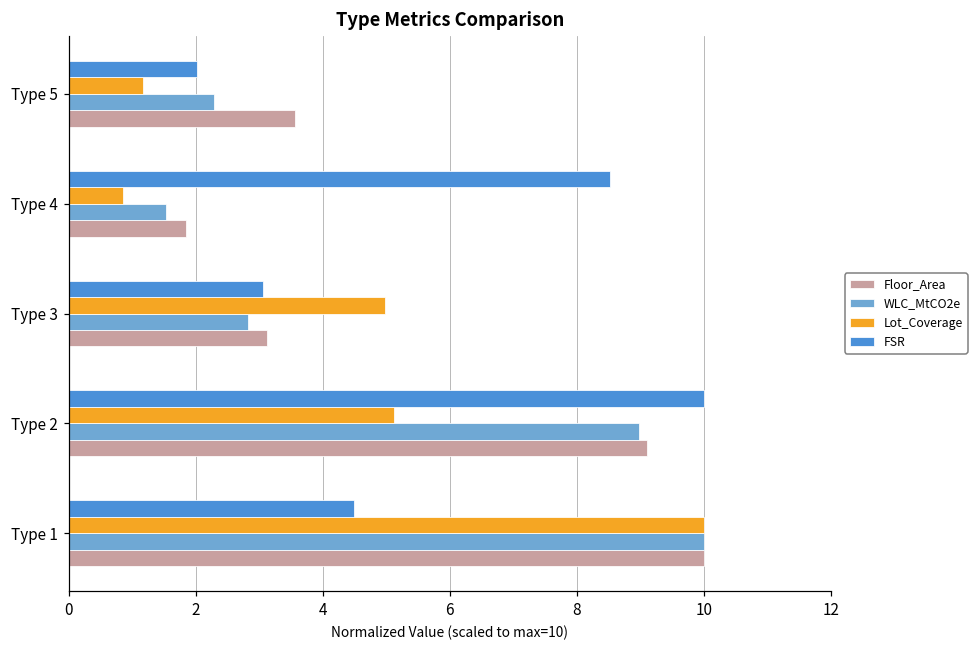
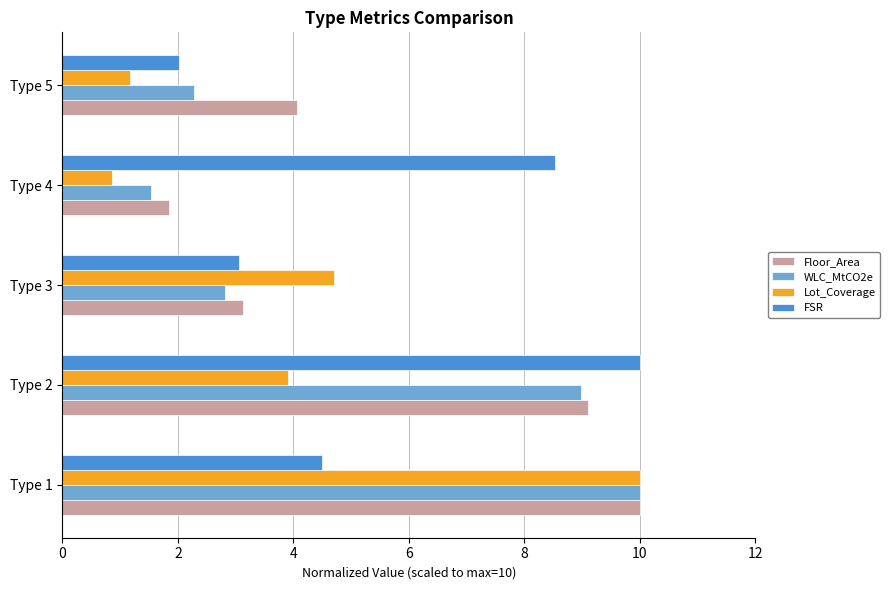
Floor_Area, Type 5: 3.6 -> 4.1
Lot_Coverage, Type 3: 5.0 -> 4.7
Lot_Coverage, Type 2: 5.1 -> 3.9
